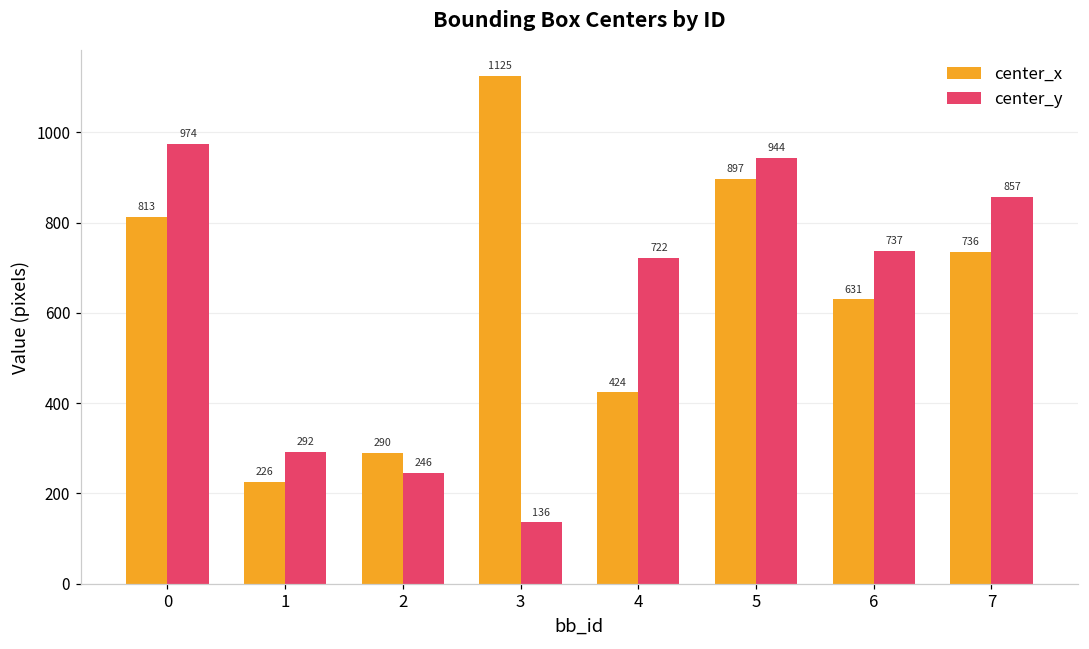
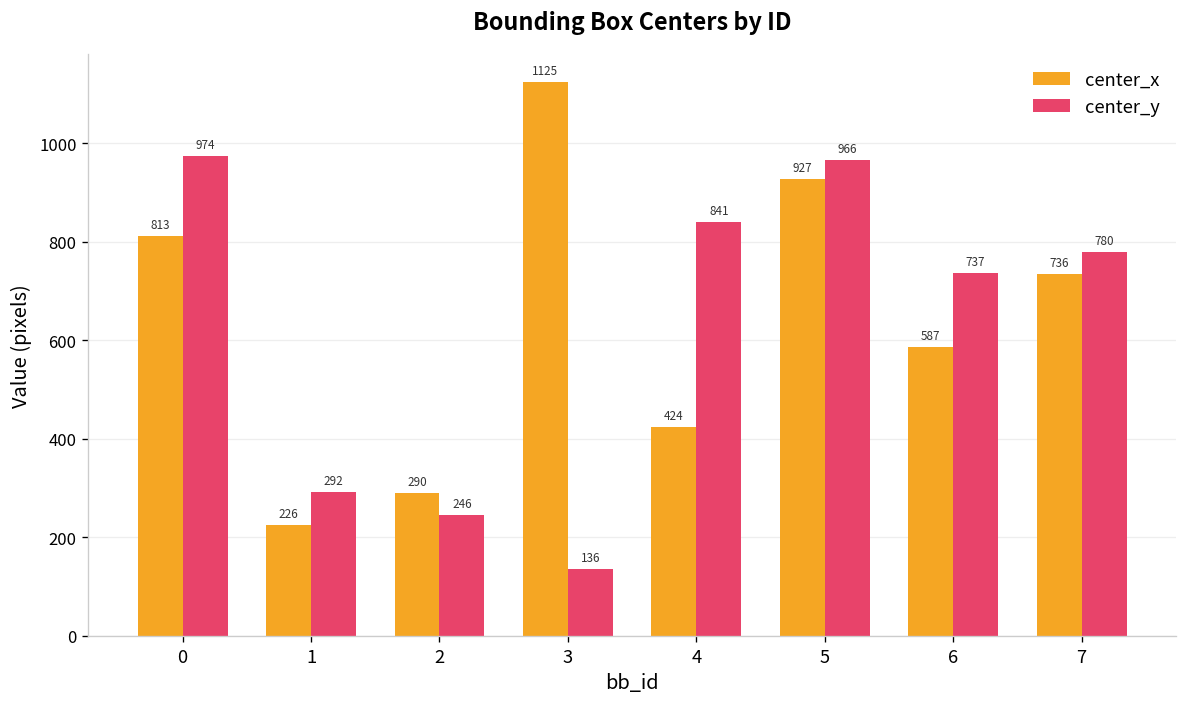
center_y, 4: 722 -> 841
center_x, 5: 897 -> 927
center_y, 5: 944 -> 966
center_x, 6: 631 -> 587
center_y, 7: 857 -> 780
